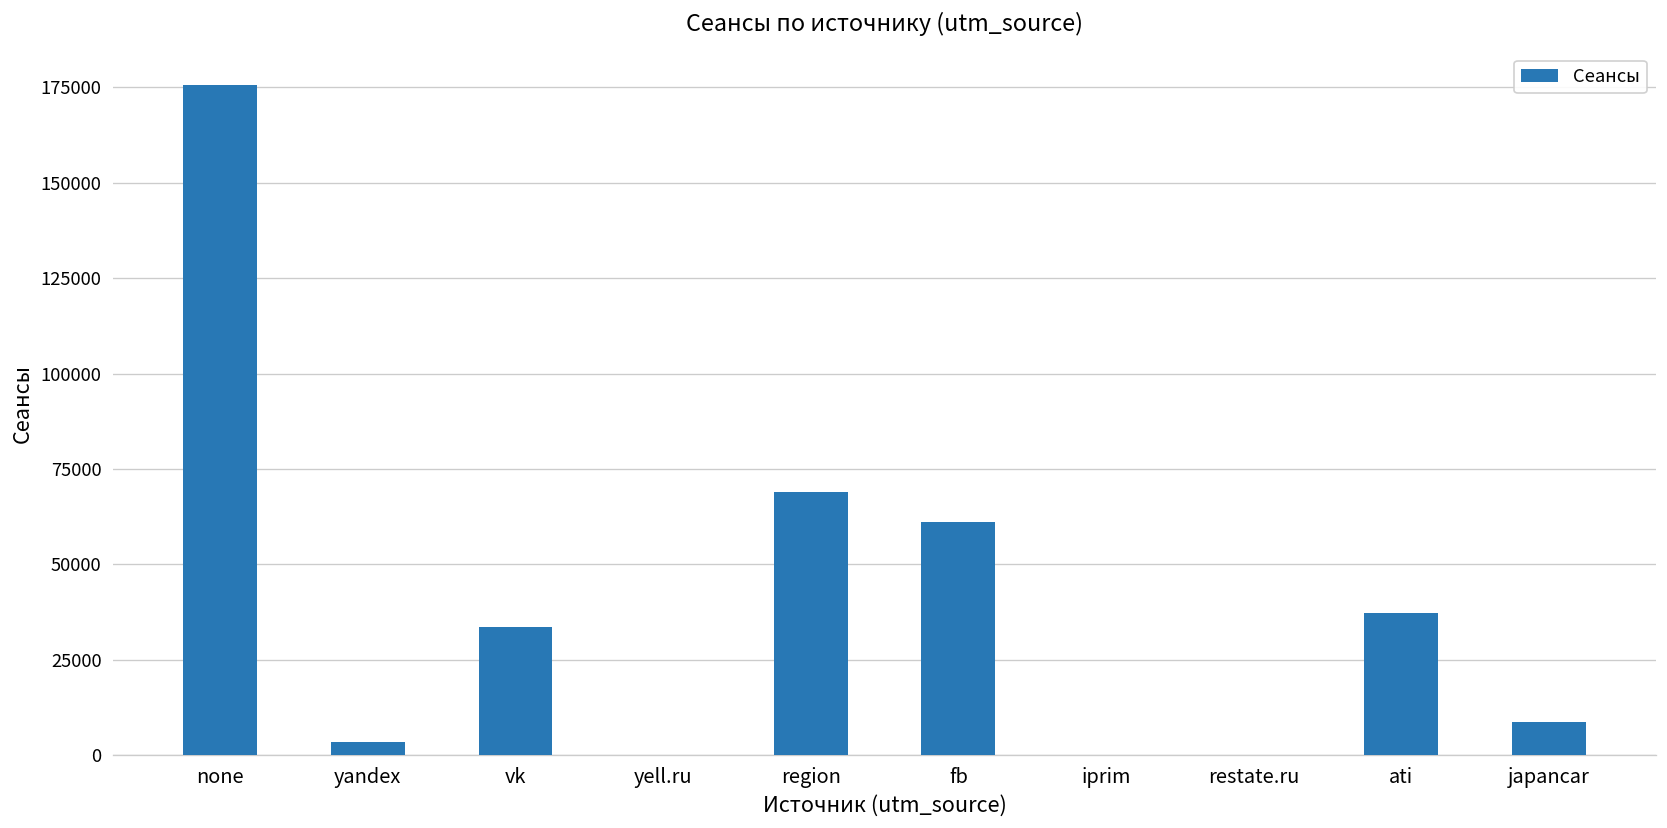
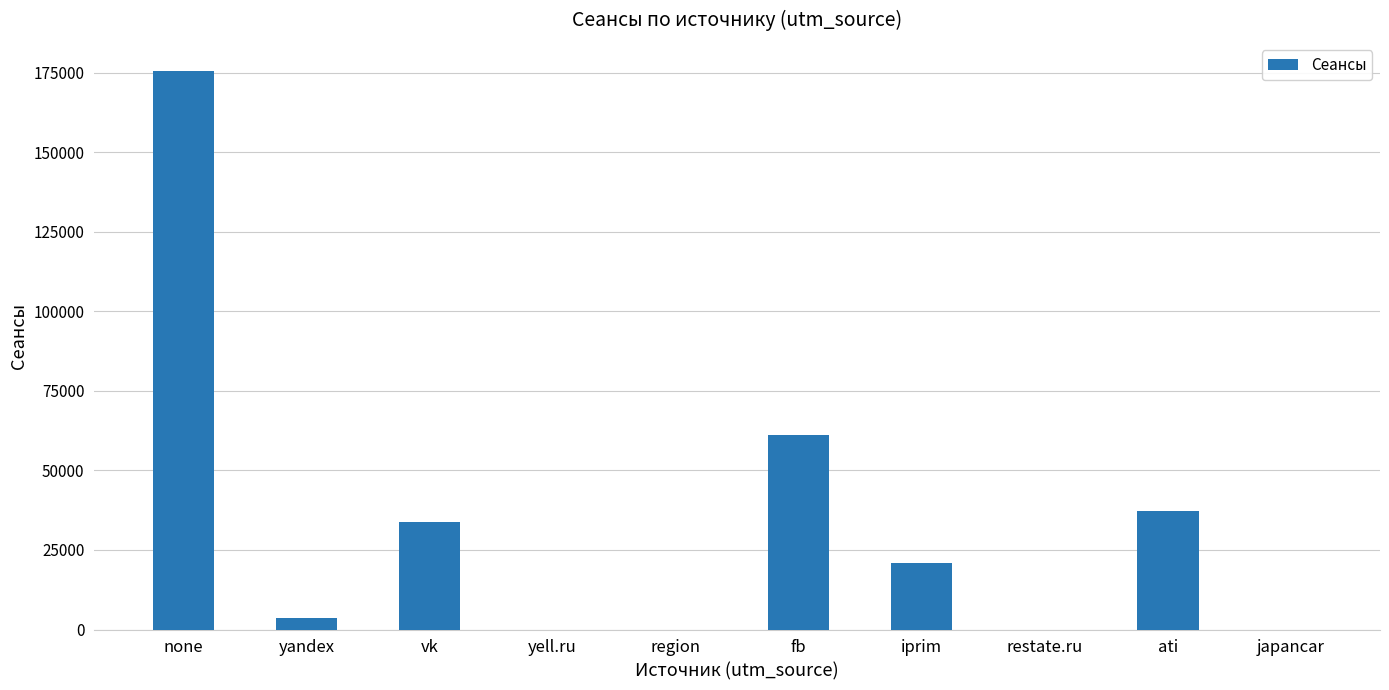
region: 69000 -> 0
iprim: 0 -> 21000
japancar: 9000 -> 0
